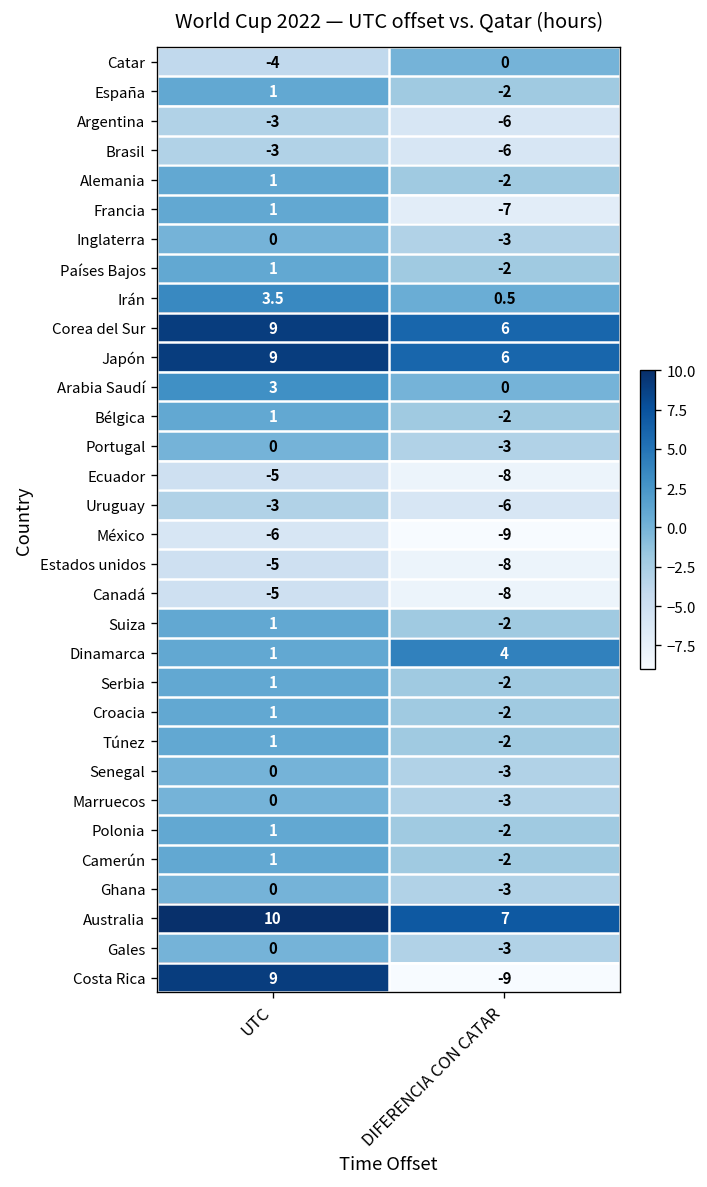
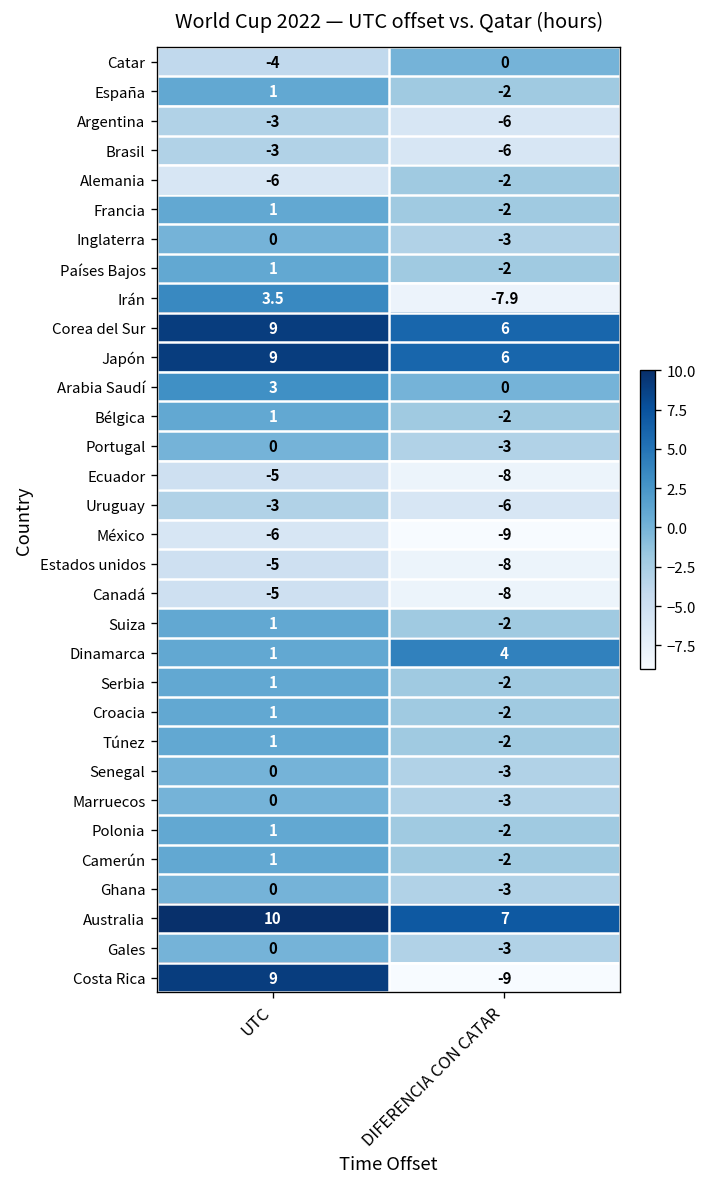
Alemania, UTC: 1 -> -6
Francia, DIFERENCIA CON CATAR: -7 -> -2
Irán, DIFERENCIA CON CATAR: 0.5 -> -7.9
